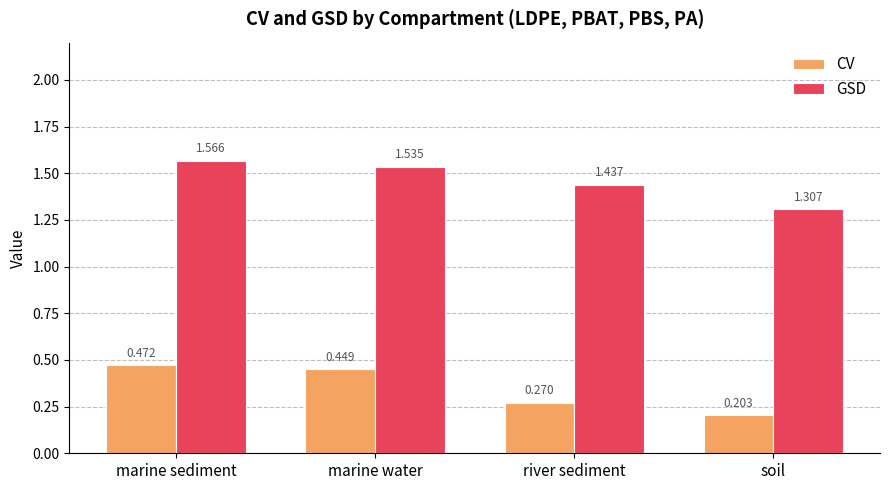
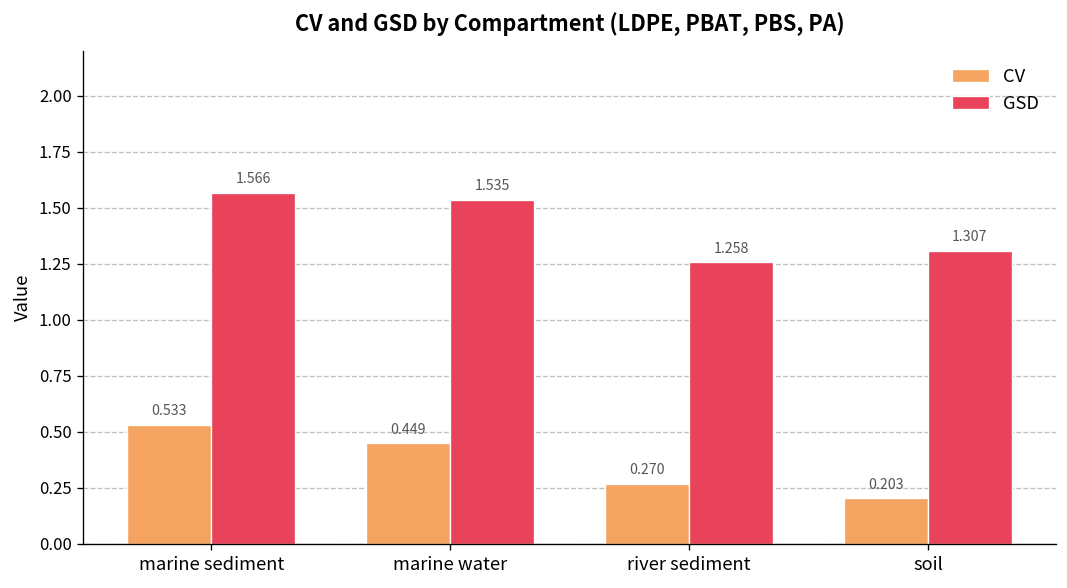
CV, marine sediment: 0.472 -> 0.533
GSD, river sediment: 1.437 -> 1.258
